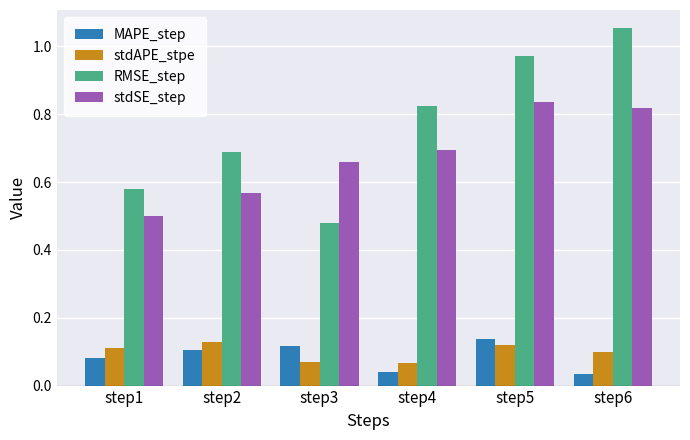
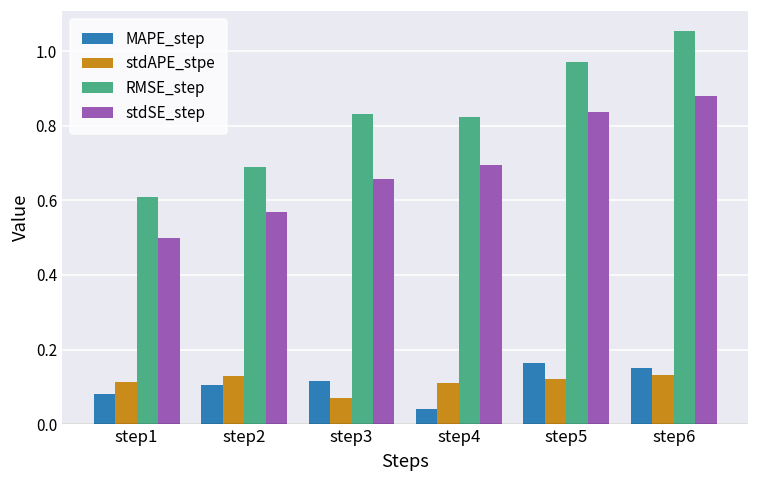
RMSE_step, step1: 0.58 -> 0.61
RMSE_step, step3: 0.48 -> 0.83
stdAPE_stpe, step4: 0.07 -> 0.11
MAPE_step, step5: 0.14 -> 0.16
MAPE_step, step6: 0.03 -> 0.15
stdAPE_stpe, step6: 0.10 -> 0.13
stdSE_step, step6: 0.82 -> 0.88
